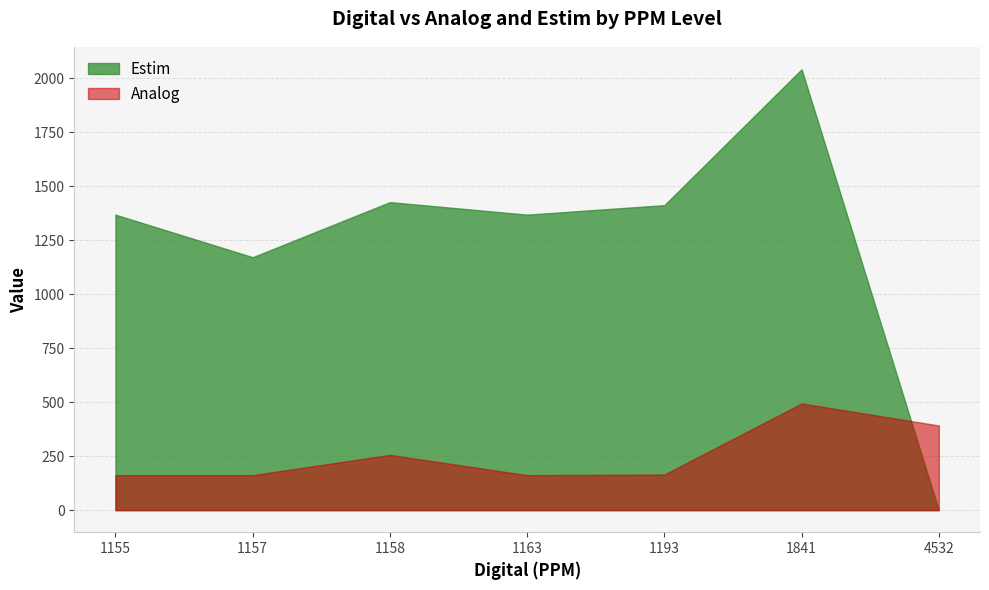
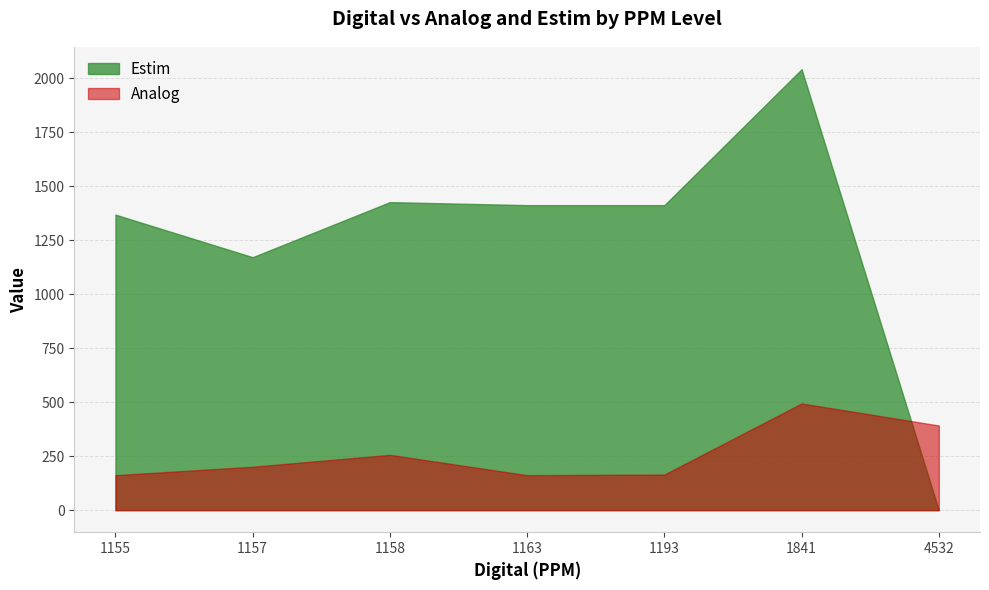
Analog, 1157: 160 -> 200
Estim, 1163: 1370 -> 1410
